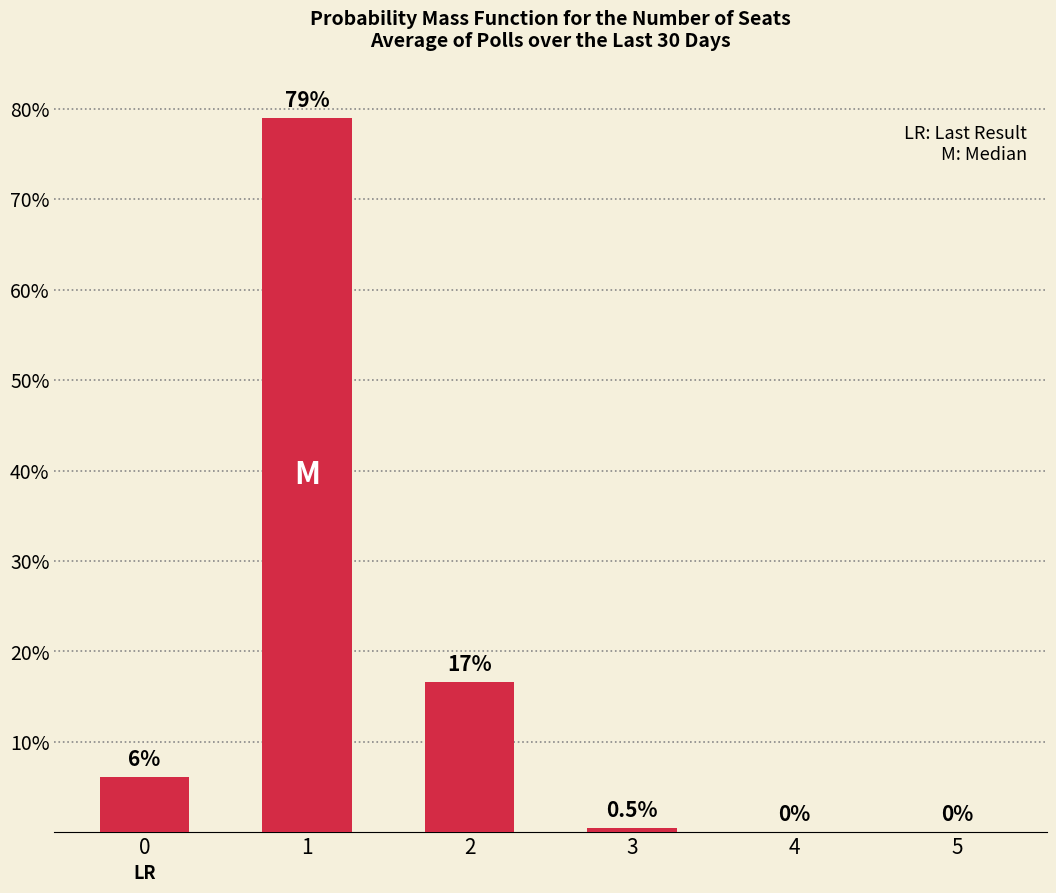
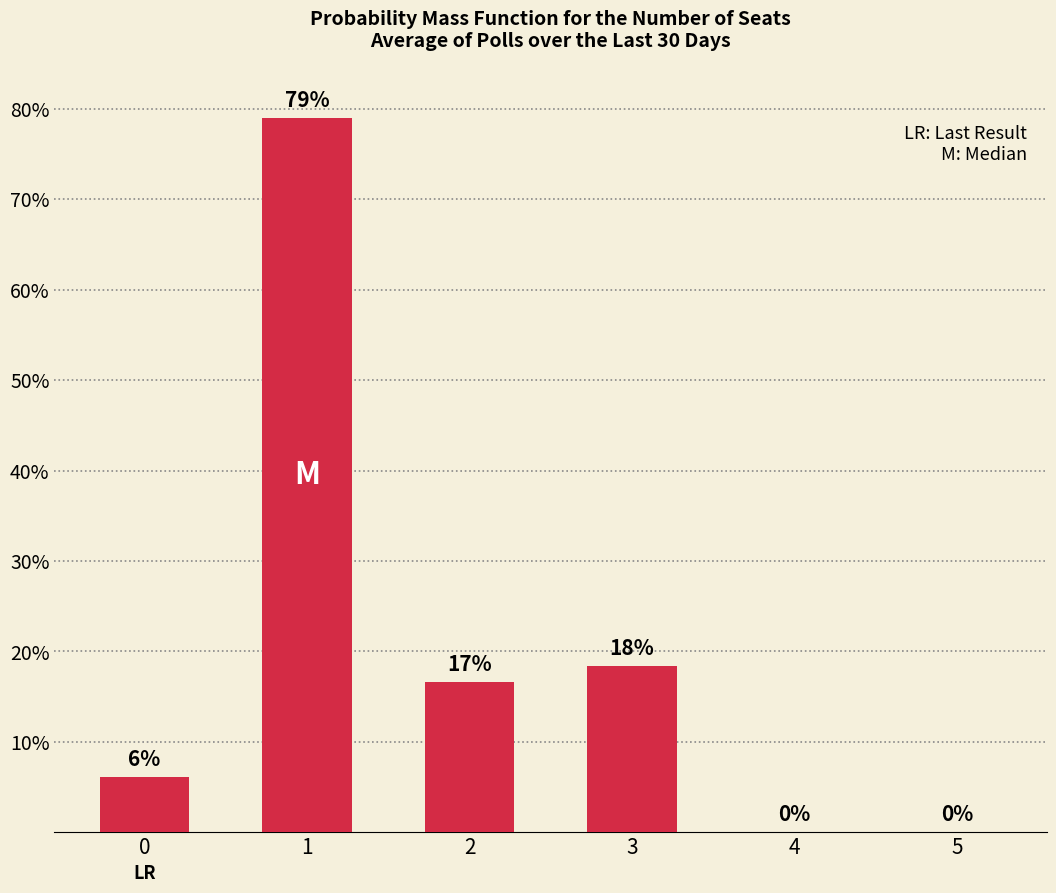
3: 0.5% -> 18%
